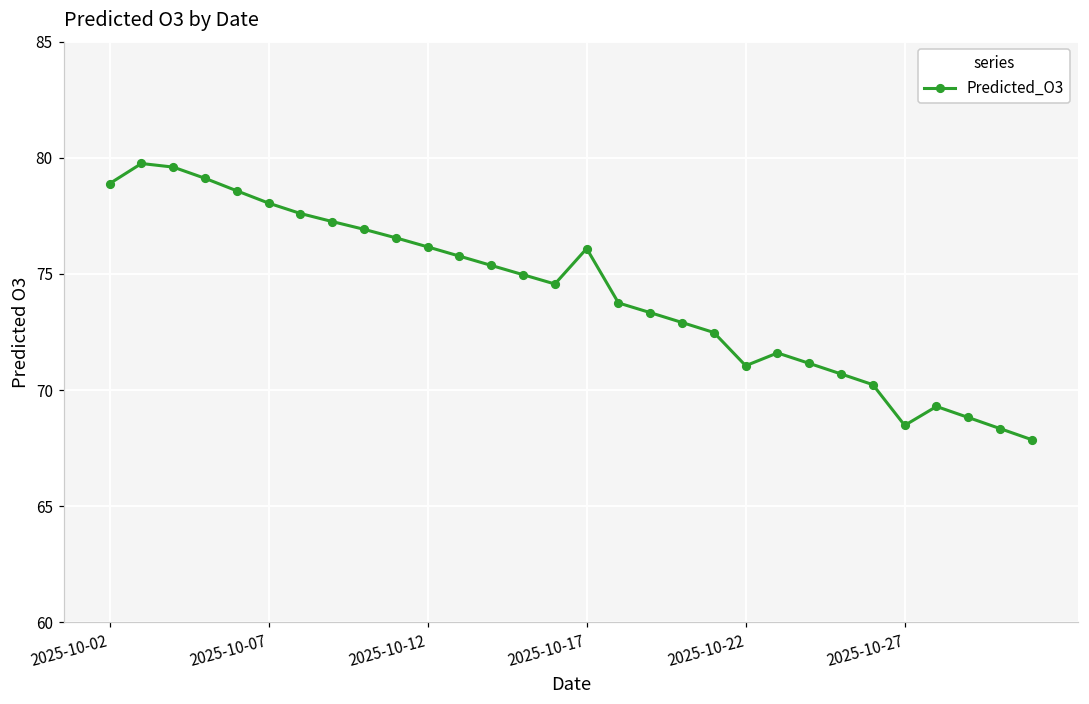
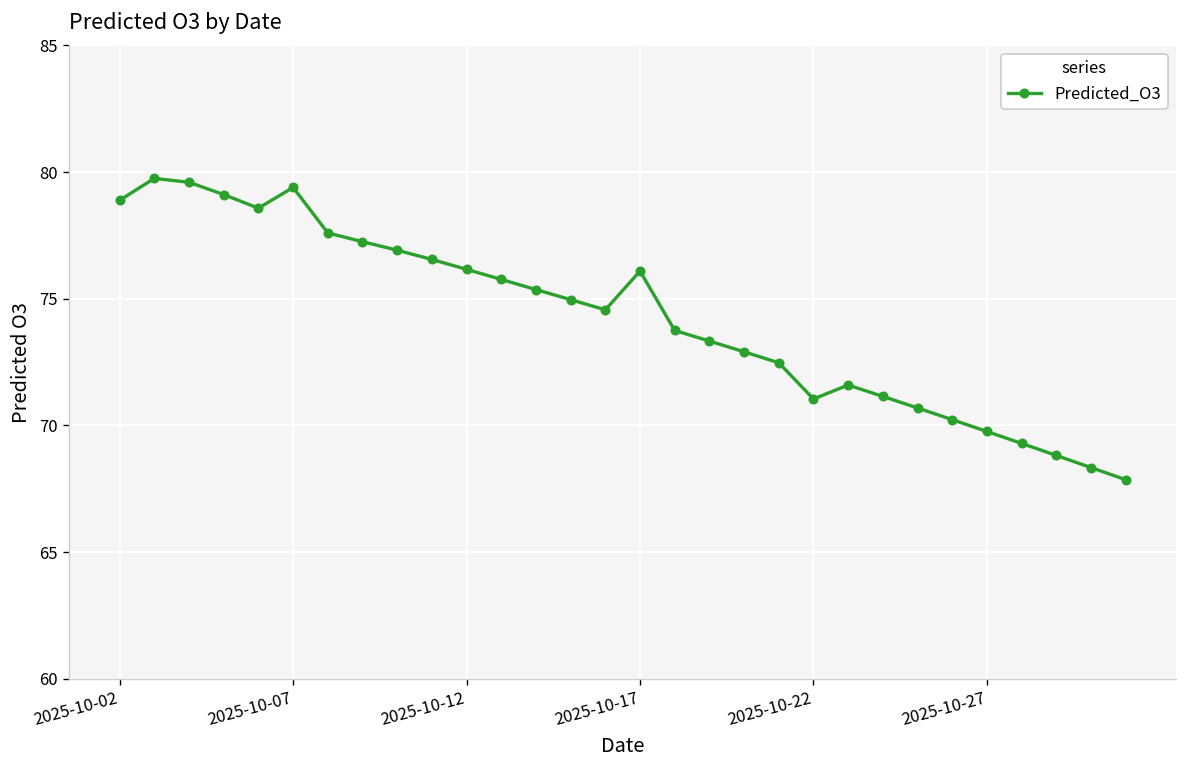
2025-10-07: 78.0 -> 79.4
2025-10-27: 68.5 -> 69.8
